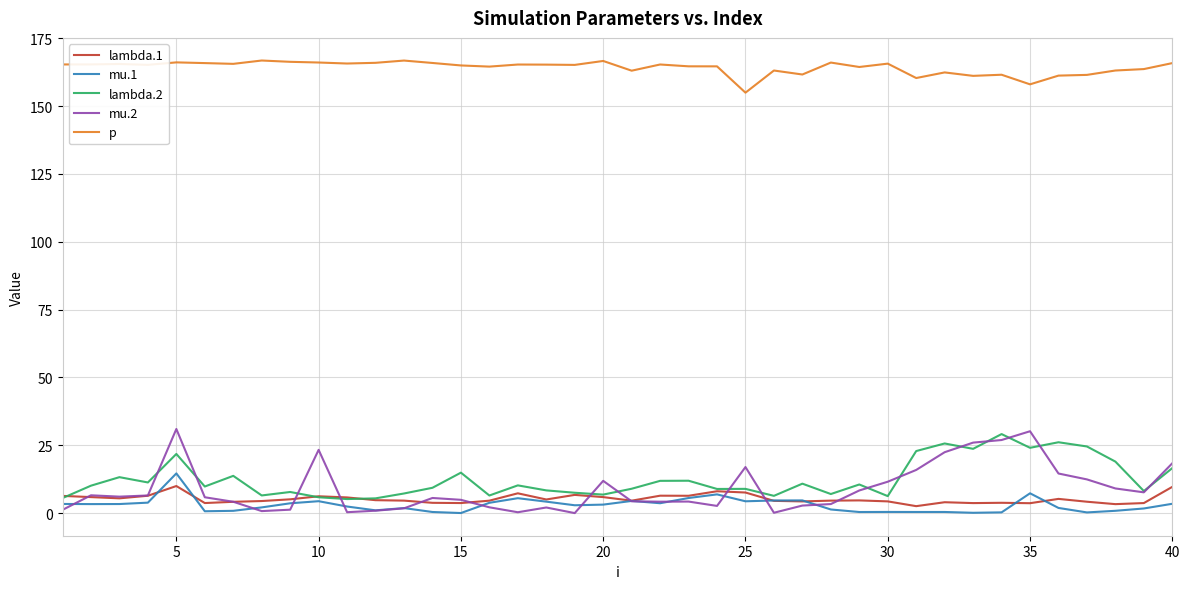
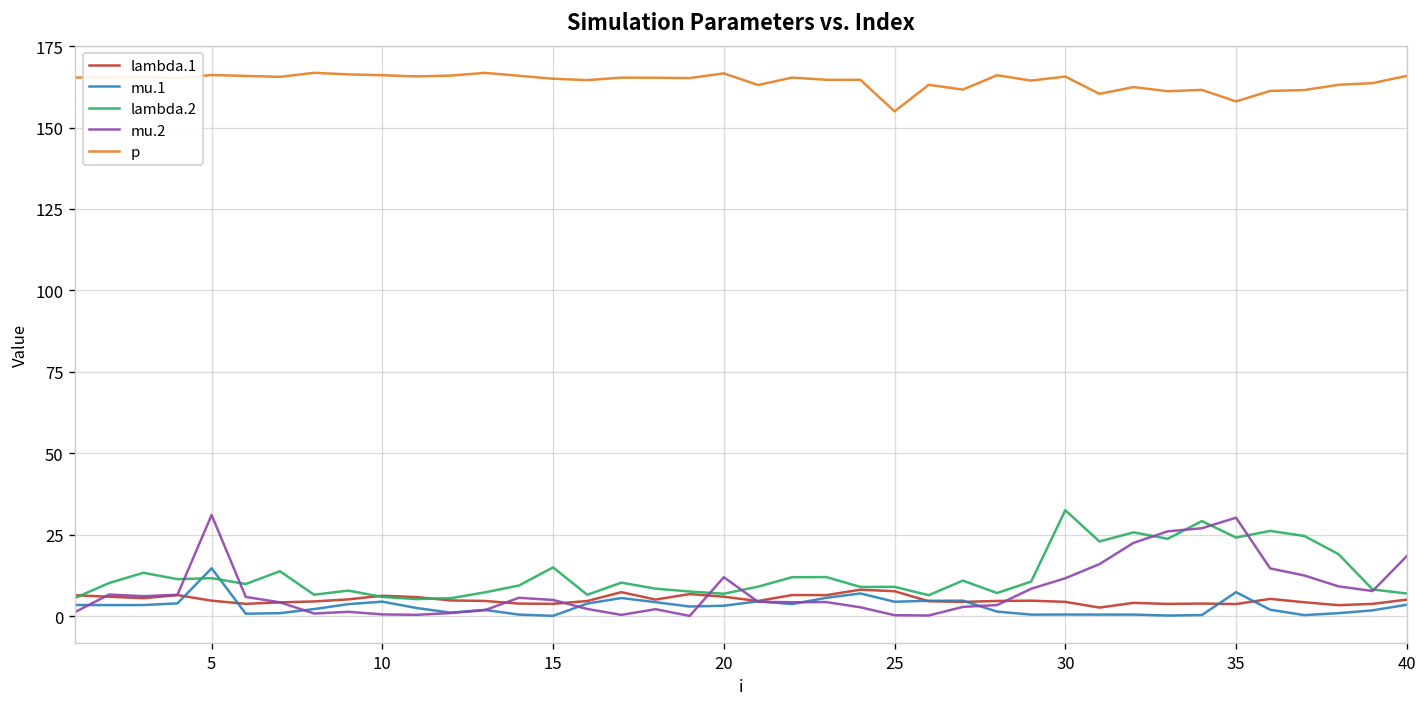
lambda.1, 5: 10 -> 5
lambda.2, 5: 22 -> 12
mu.2, 10: 23 -> 0
mu.2, 25: 17 -> 0
lambda.2, 30: 6 -> 32
lambda.1, 40: 10 -> 5
lambda.2, 40: 17 -> 7
